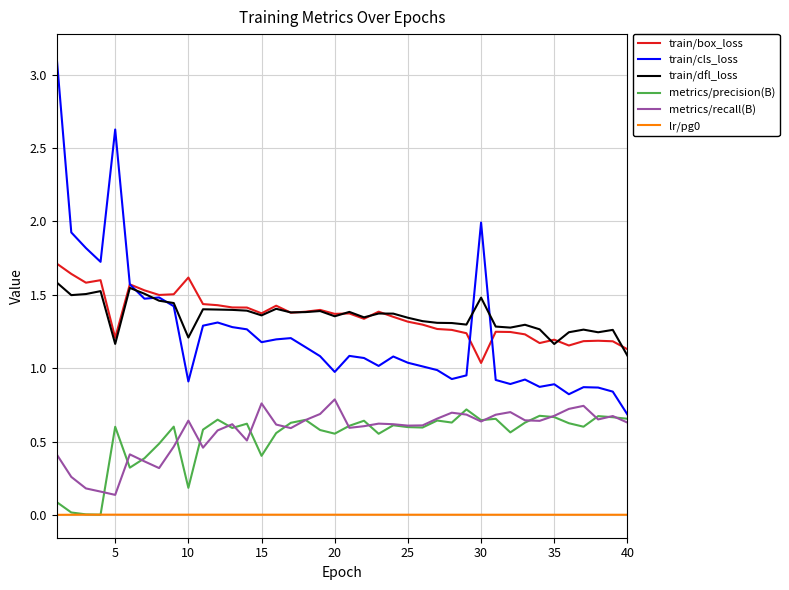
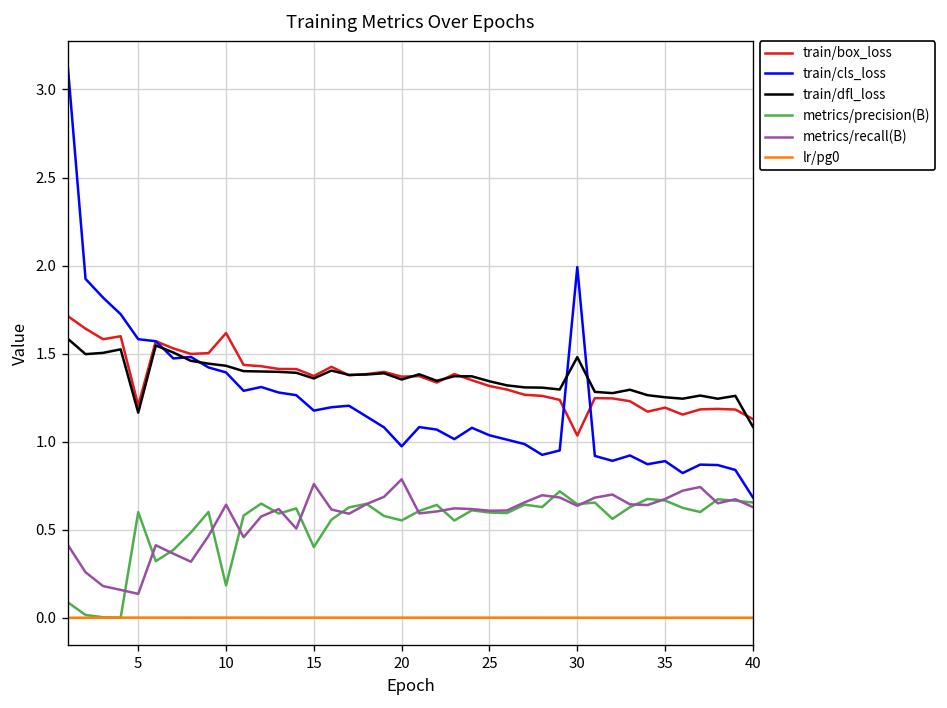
train/cls_loss, 5: 2.63 -> 1.58
train/cls_loss, 10: 0.91 -> 1.39
train/dfl_loss, 10: 1.21 -> 1.43
train/dfl_loss, 35: 1.16 -> 1.25
